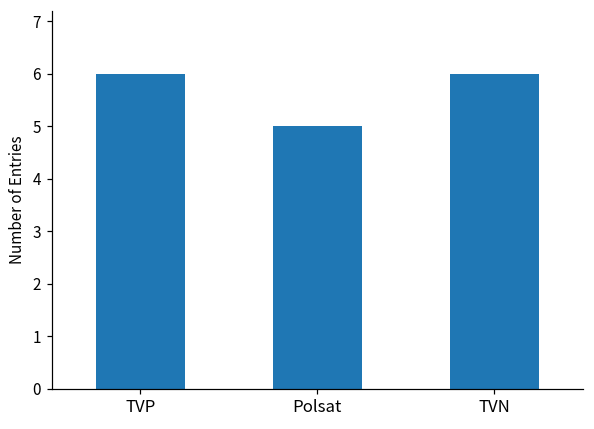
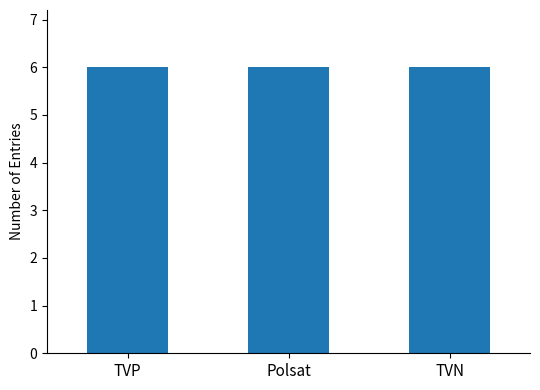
Polsat: 5 -> 6
